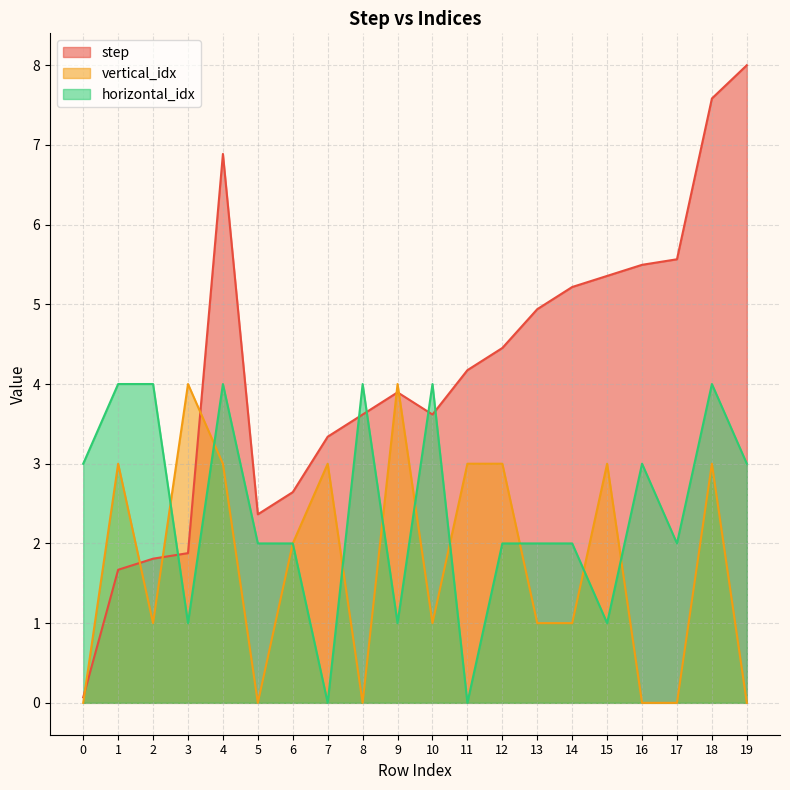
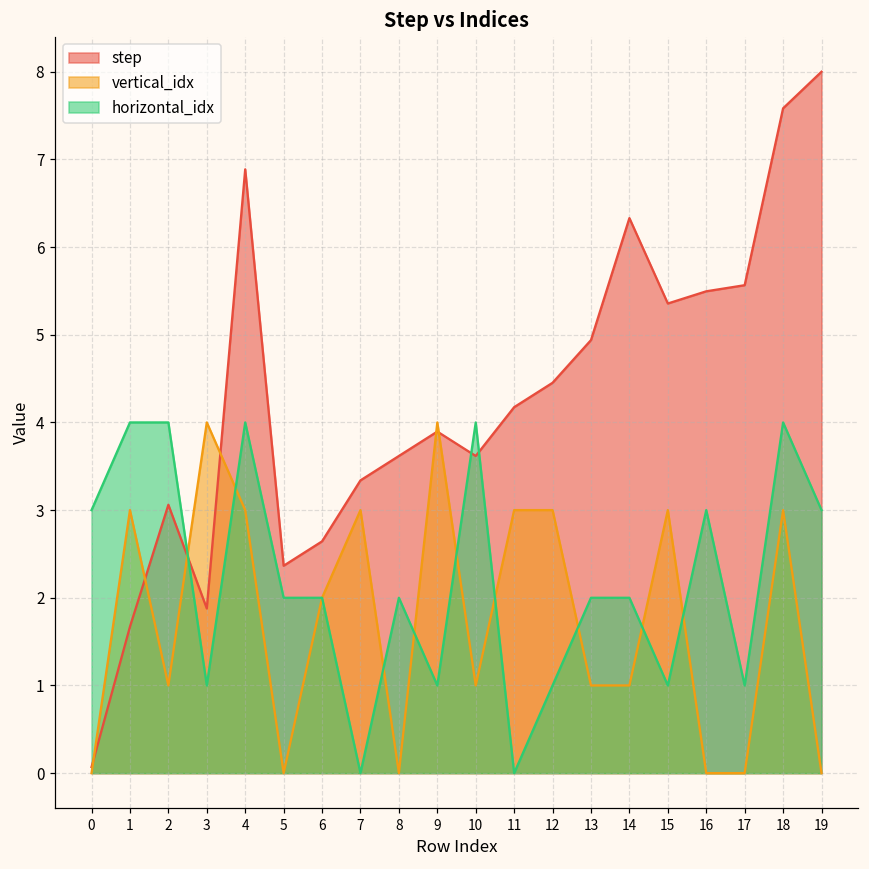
step, 2: 1.8 -> 3.1
horizontal_idx, 8: 4 -> 2
horizontal_idx, 12: 2 -> 1
step, 14: 5.2 -> 6.3
horizontal_idx, 17: 2 -> 1
